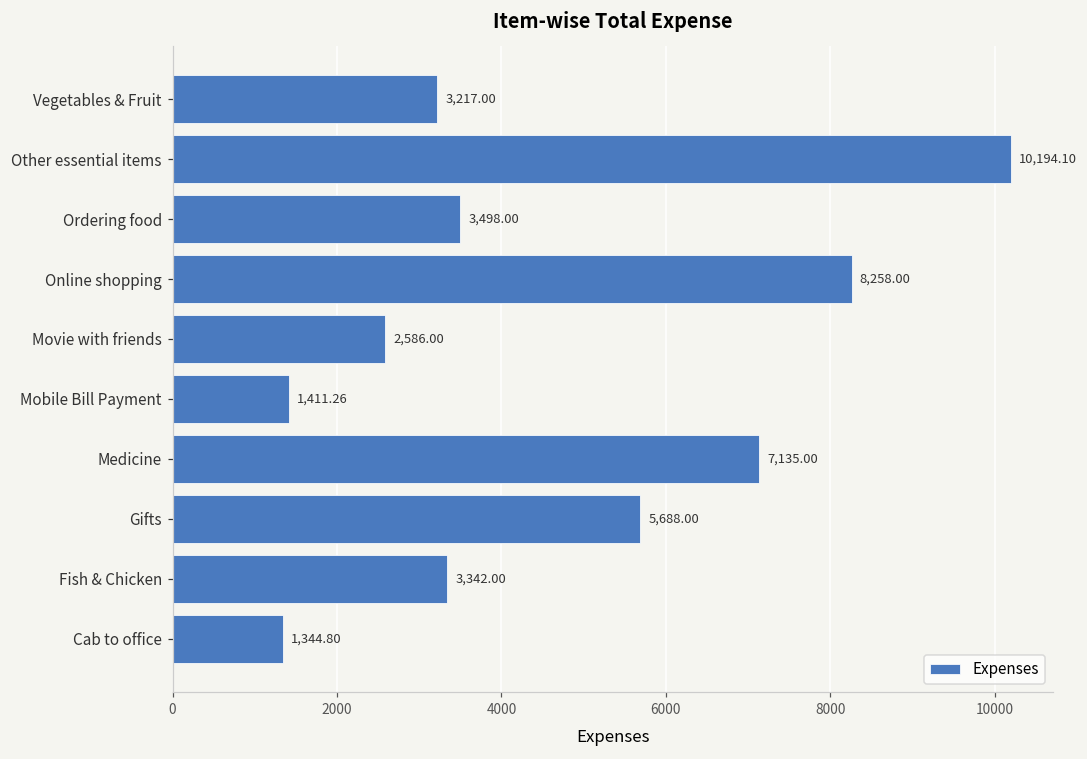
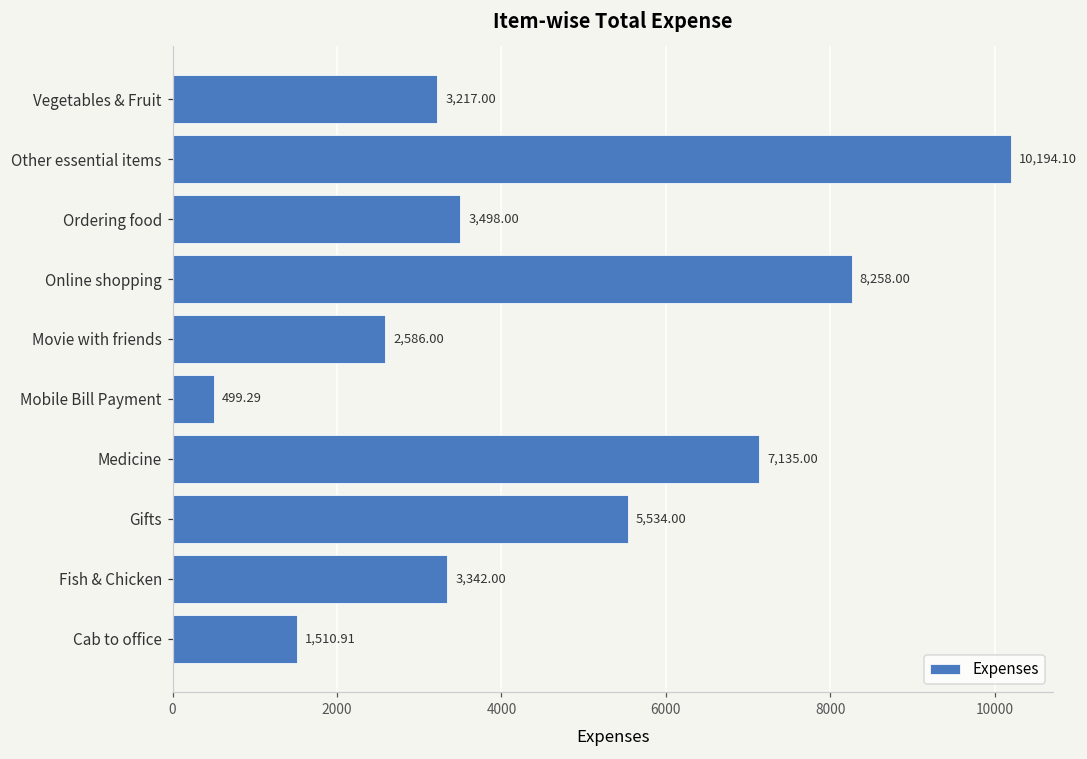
Mobile Bill Payment: 1,411.26 -> 499.29
Gifts: 5,688.00 -> 5,534.00
Cab to office: 1,344.80 -> 1,510.91
